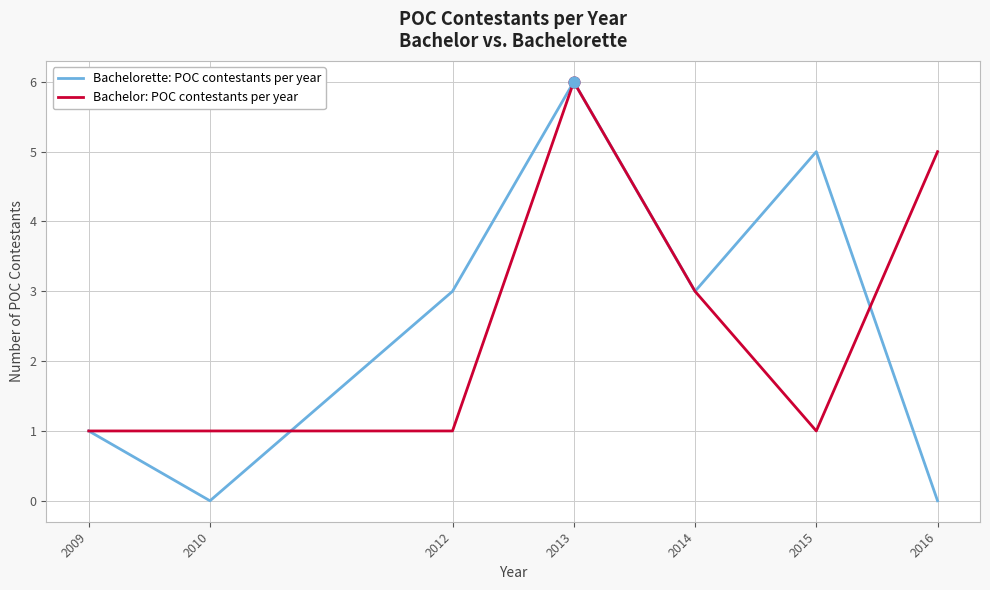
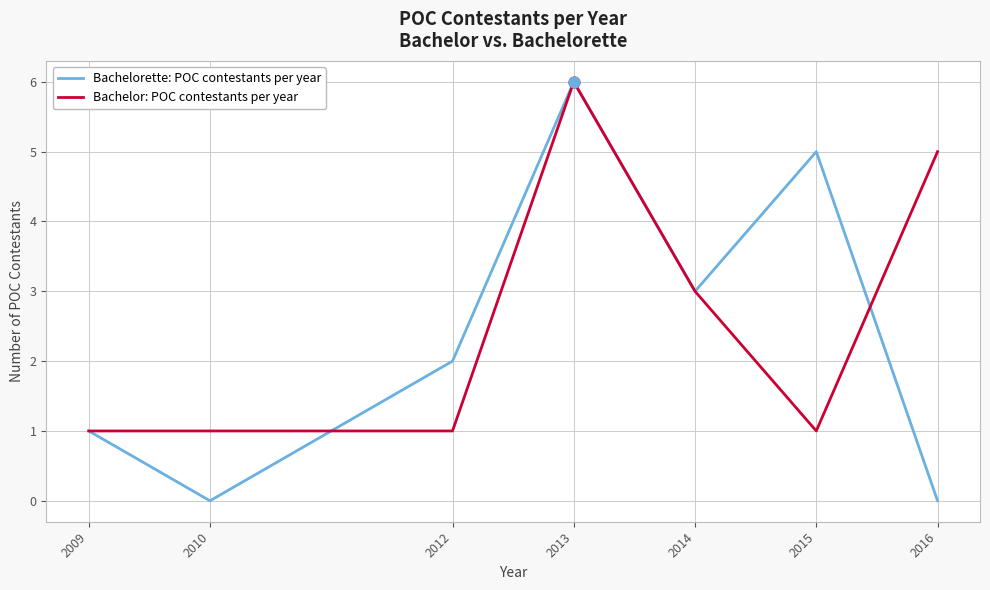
Bachelorette: POC contestants per year, 2012: 3 -> 2
